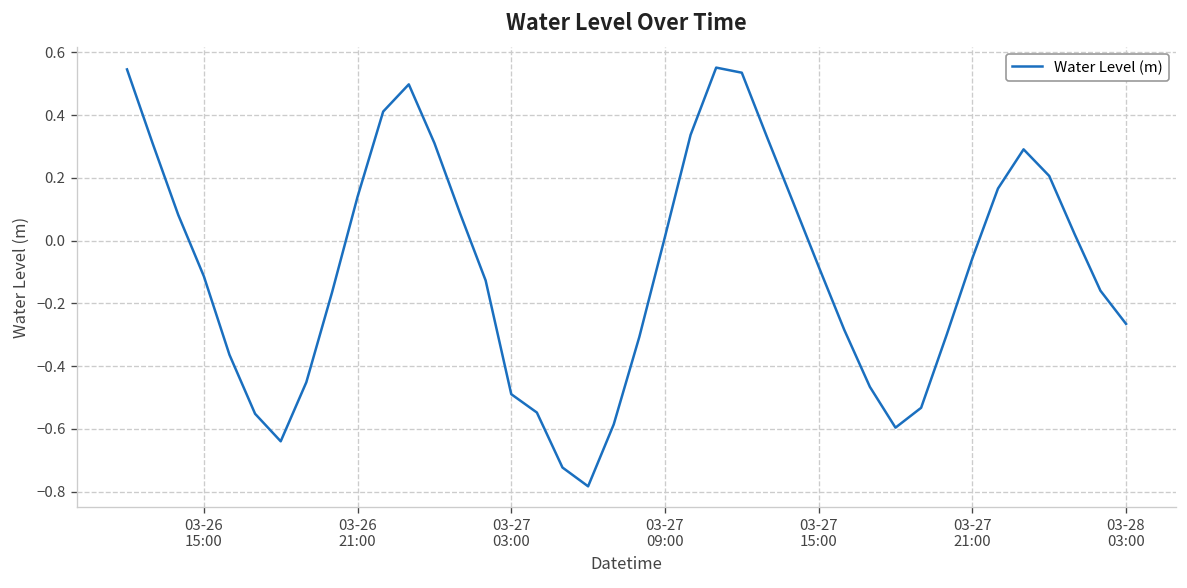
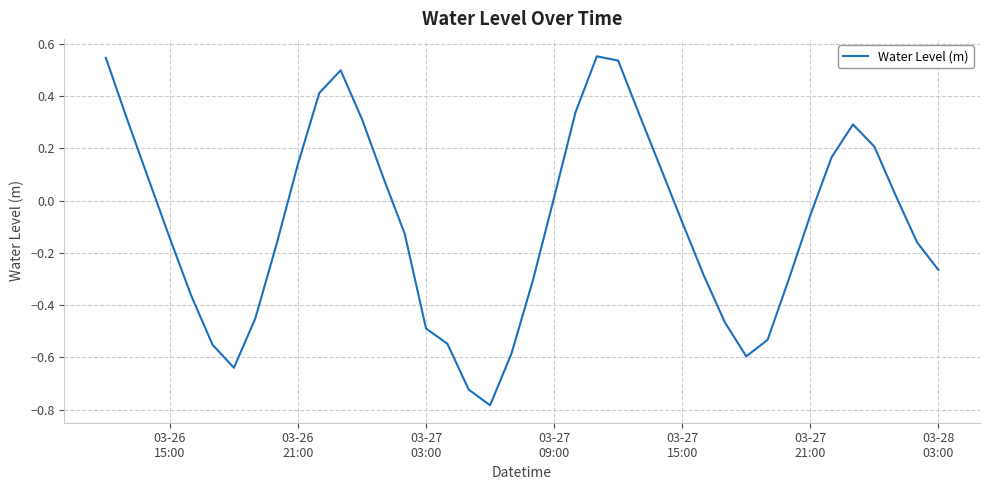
03-26 15:00: -0.11 -> -0.14
